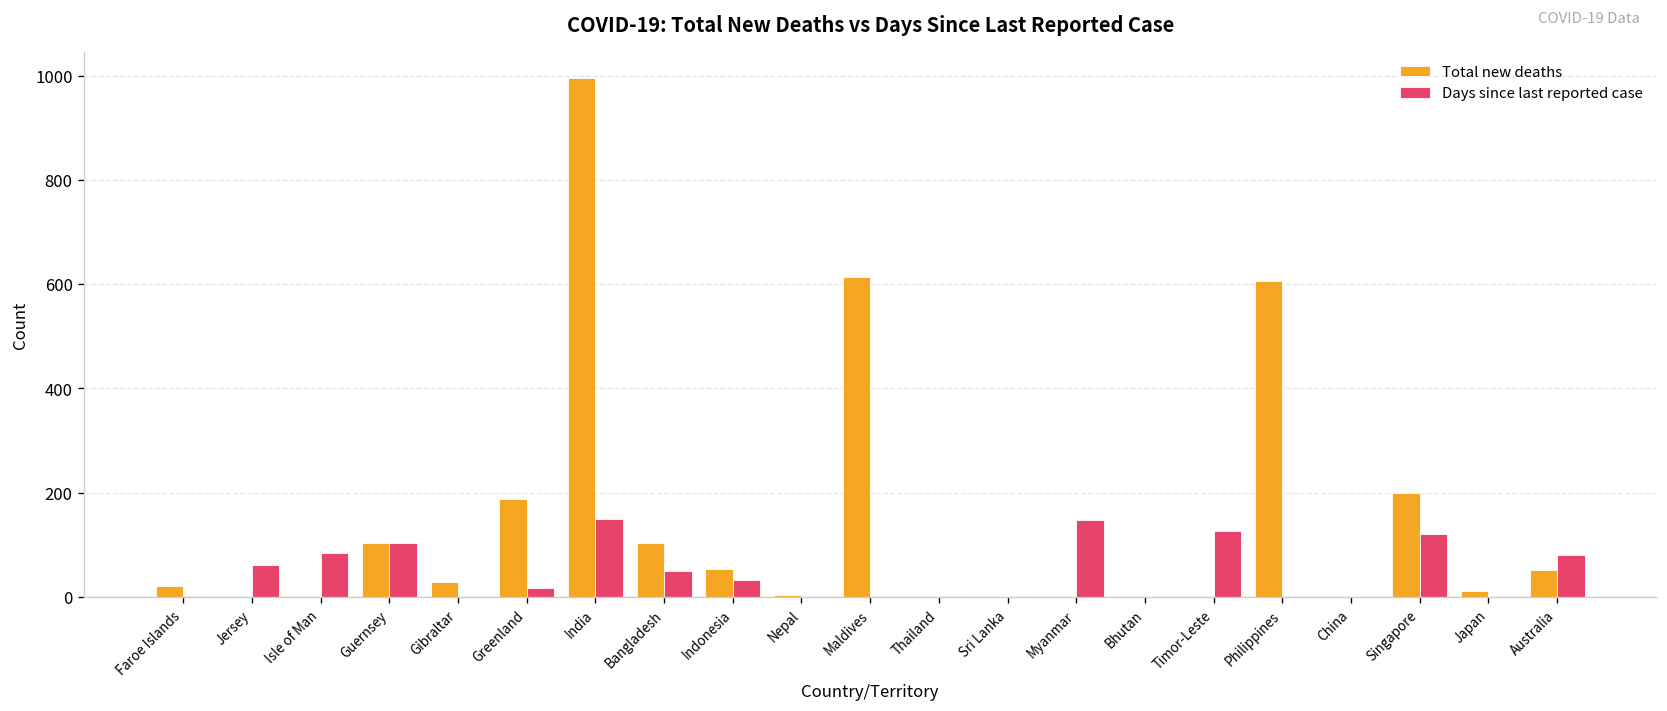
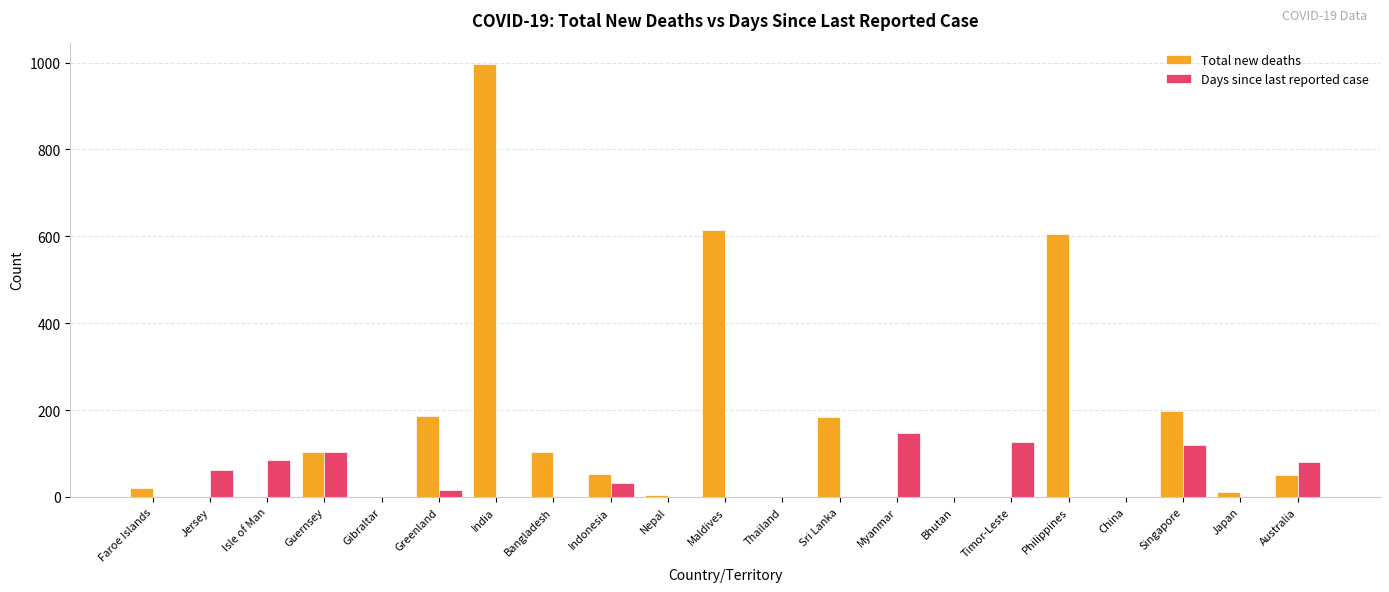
Total new deaths, Gibraltar: 30 -> 0
Days since last reported case, India: 150 -> 0
Days since last reported case, Bangladesh: 50 -> 0
Total new deaths, Sri Lanka: 0 -> 180
